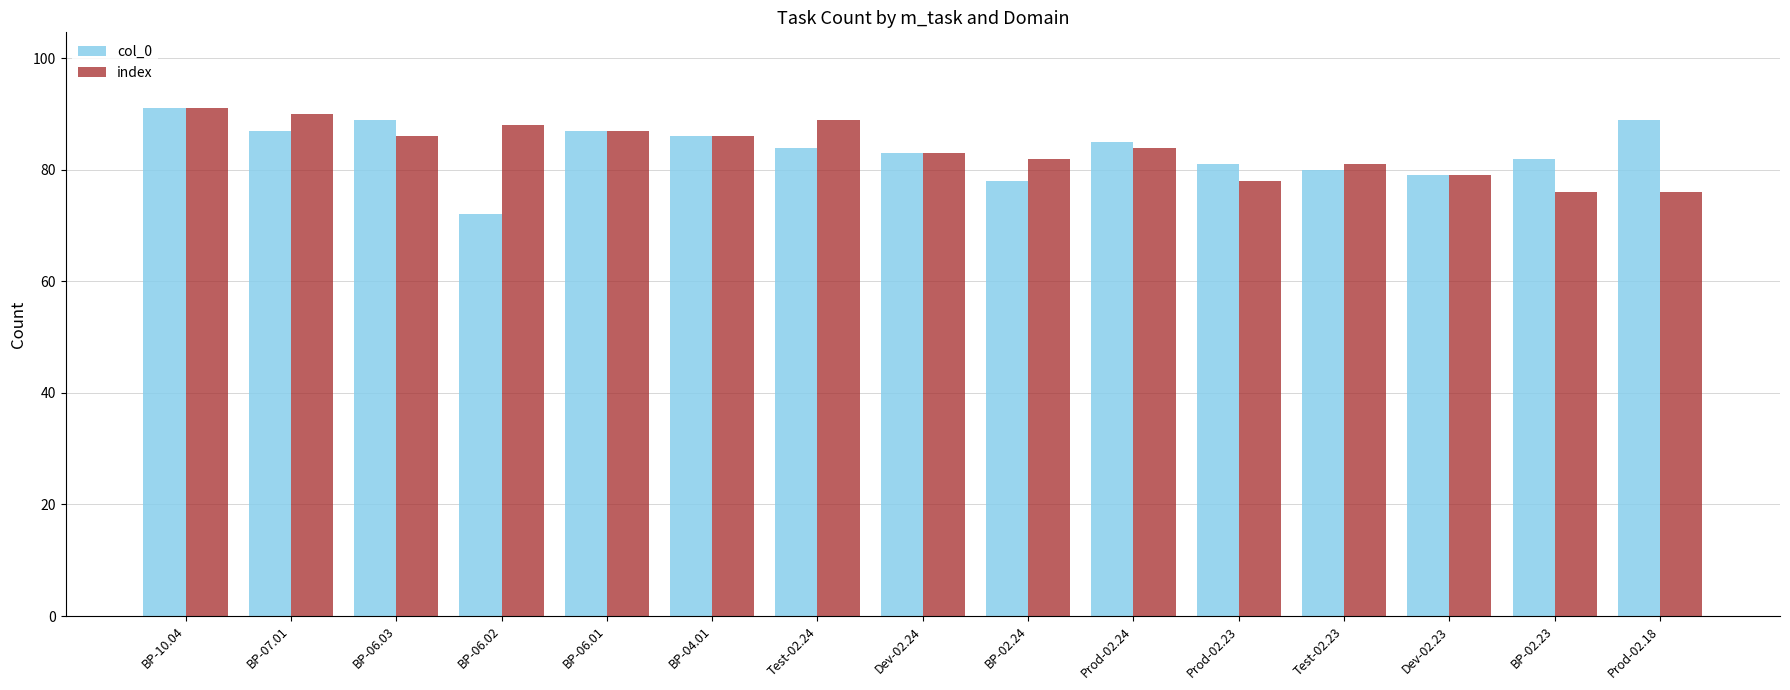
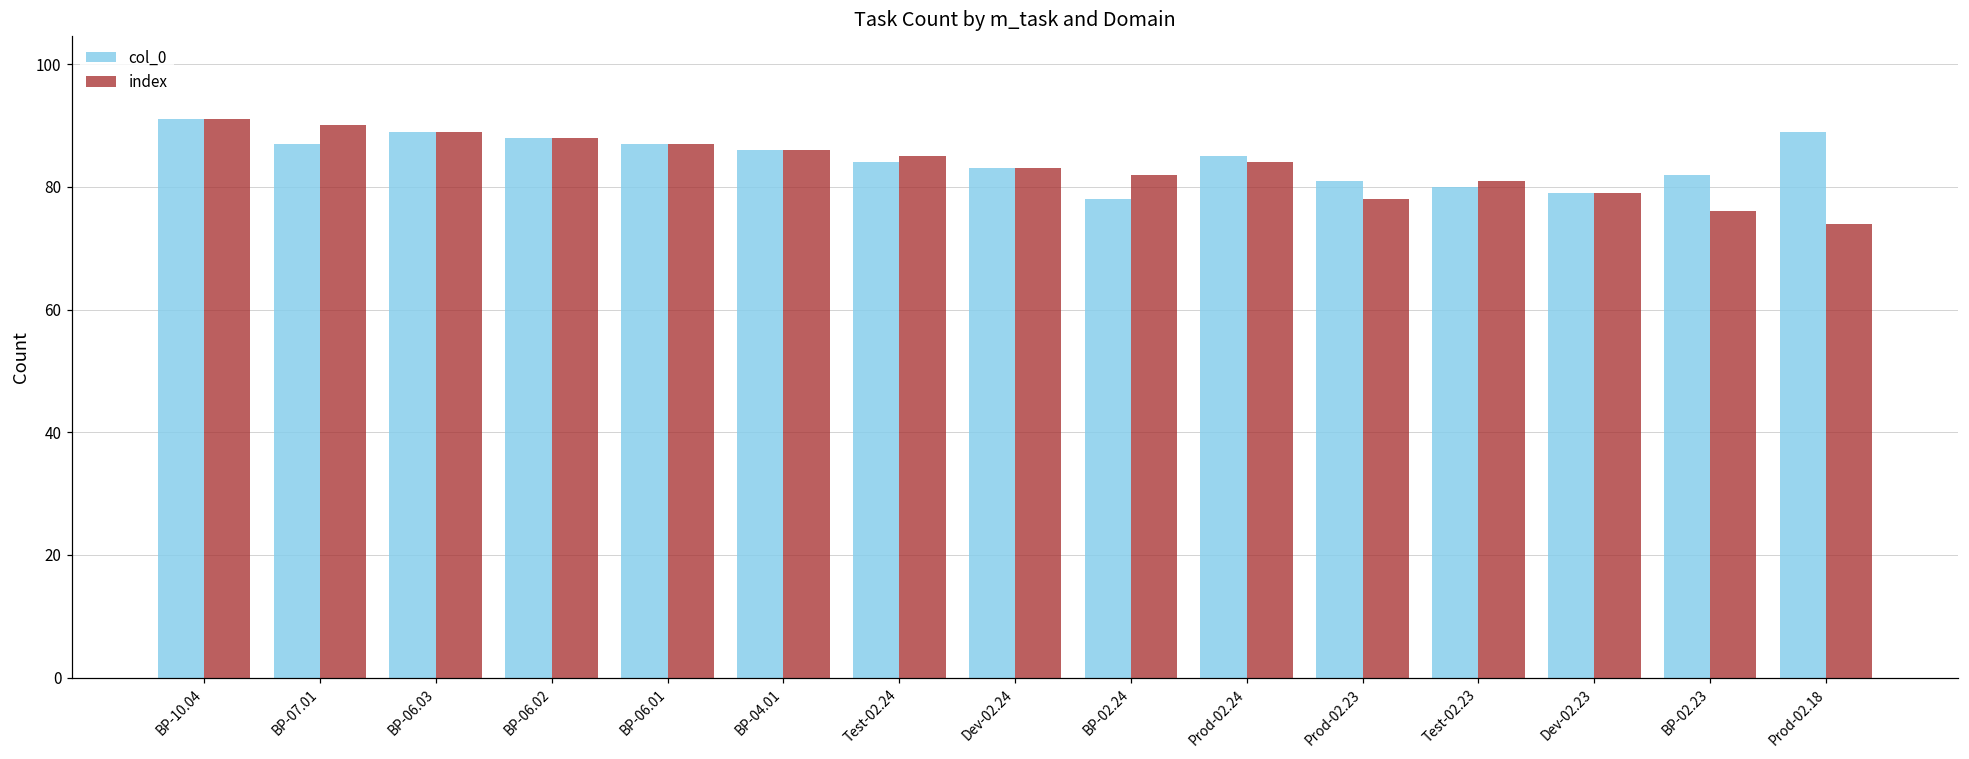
index, BP-06.03: 86 -> 89
col_0, BP-06.02: 72 -> 88
index, Test-02.24: 89 -> 85
index, Prod-02.18: 76 -> 74
